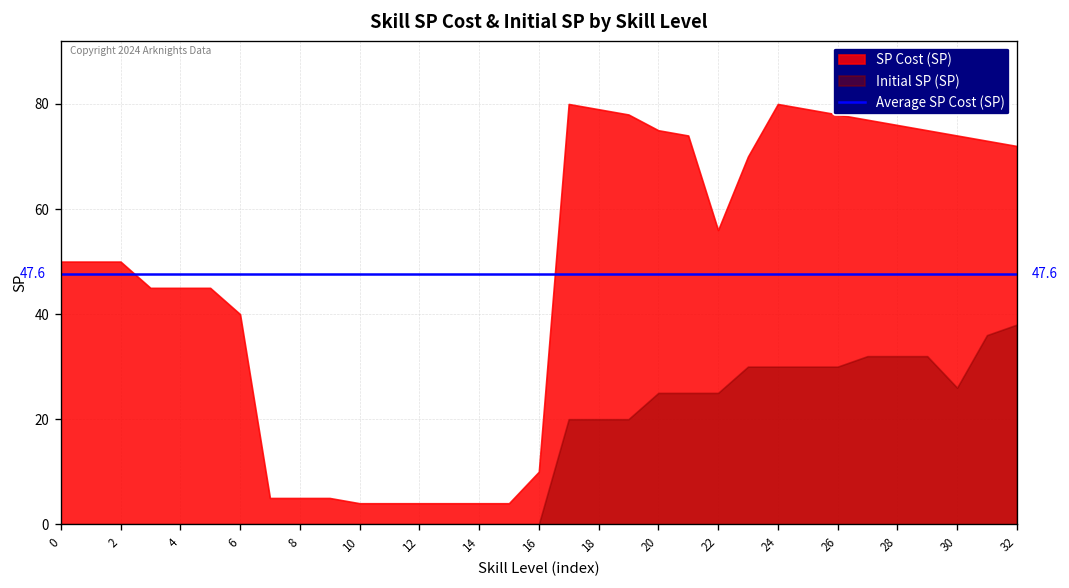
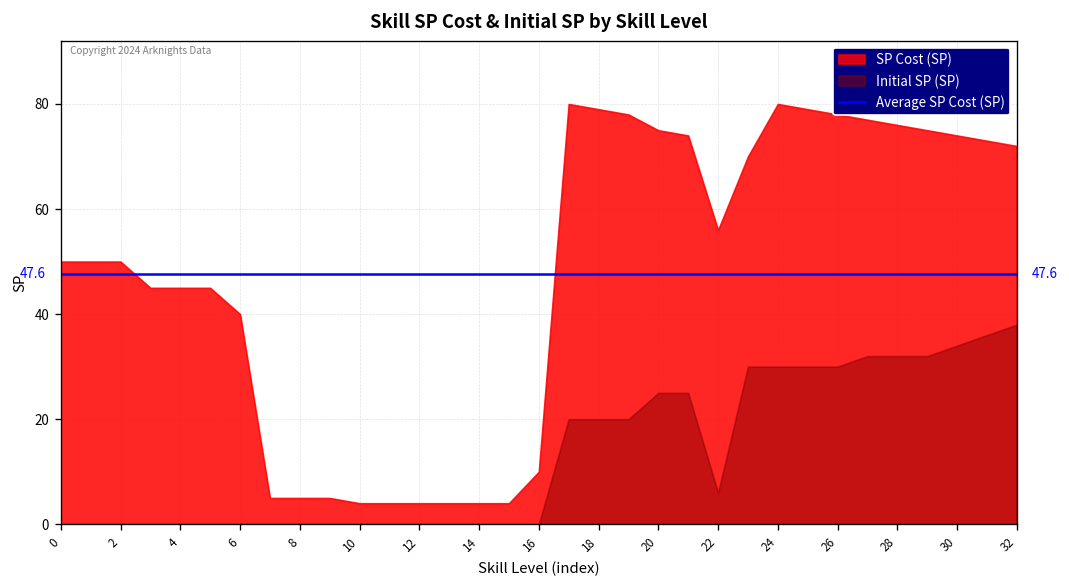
Initial SP (SP), 22: 25 -> 6
Initial SP (SP), 30: 26 -> 34
